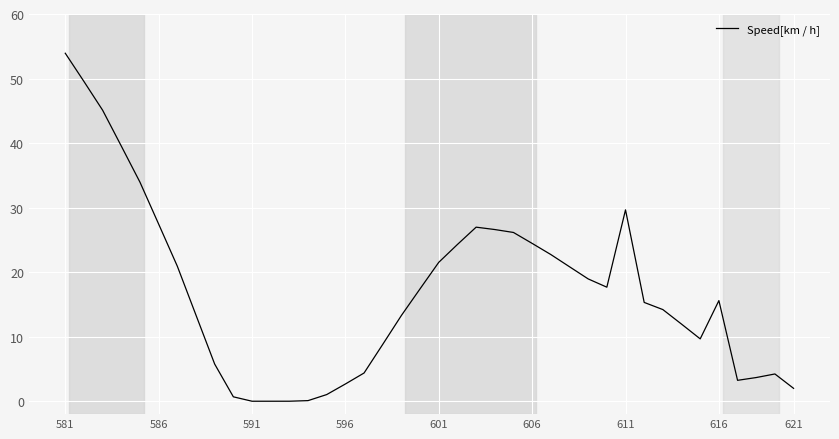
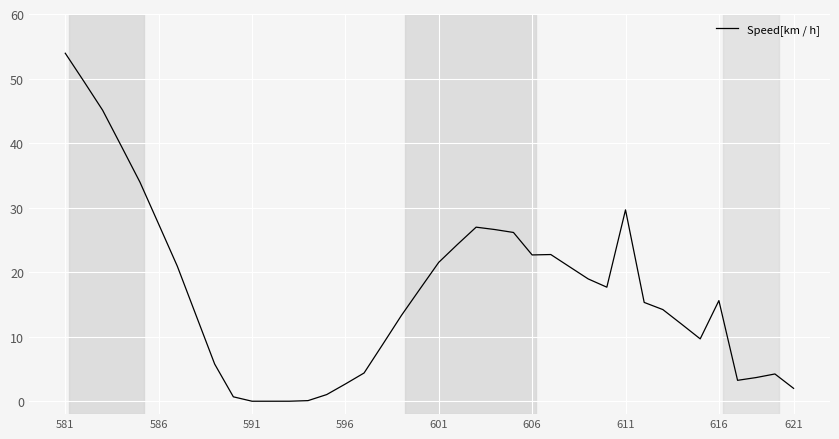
606: 24 -> 23
